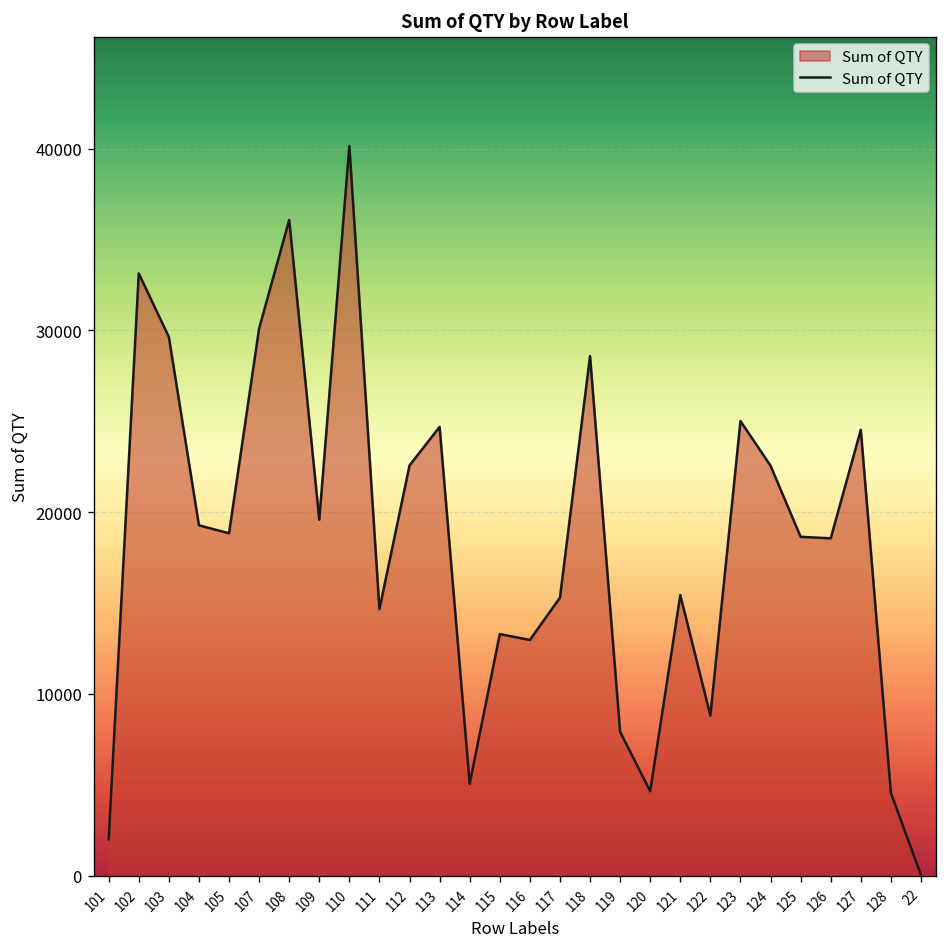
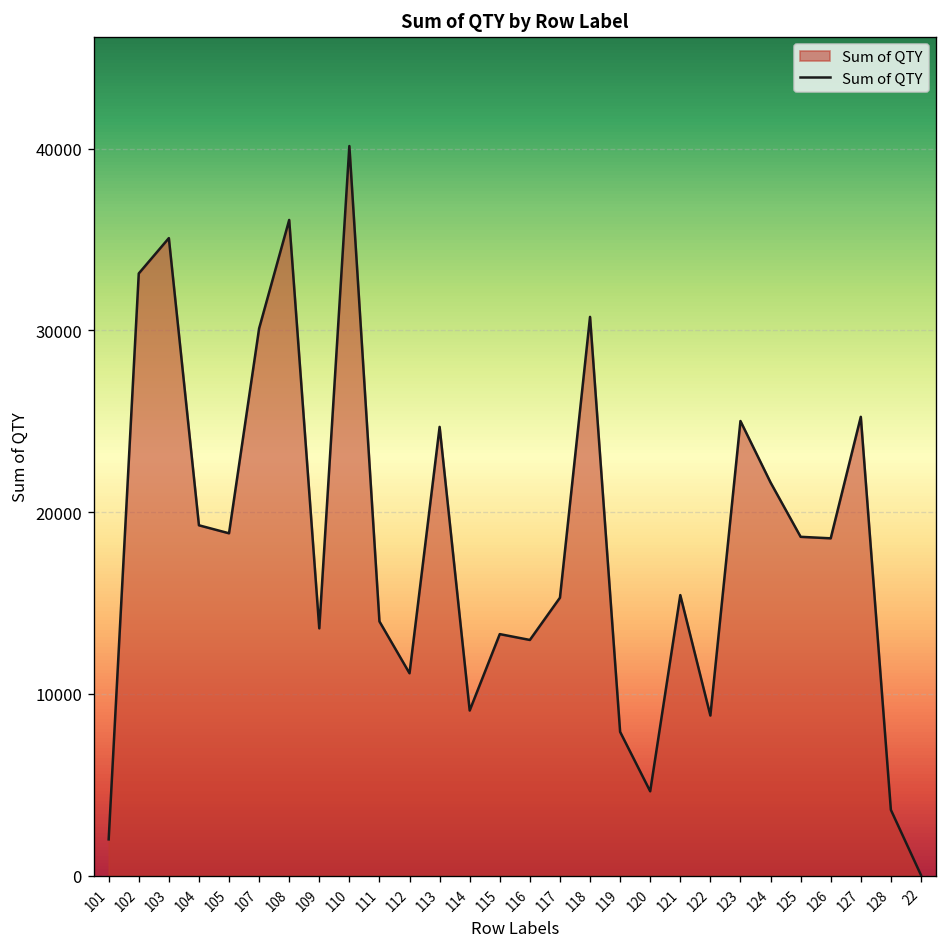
103: 29600 -> 35100
109: 19600 -> 13600
111: 14700 -> 14000
112: 22600 -> 11100
114: 5100 -> 9100
118: 28600 -> 30700
124: 22500 -> 21600
127: 24500 -> 25200
128: 4600 -> 3600
